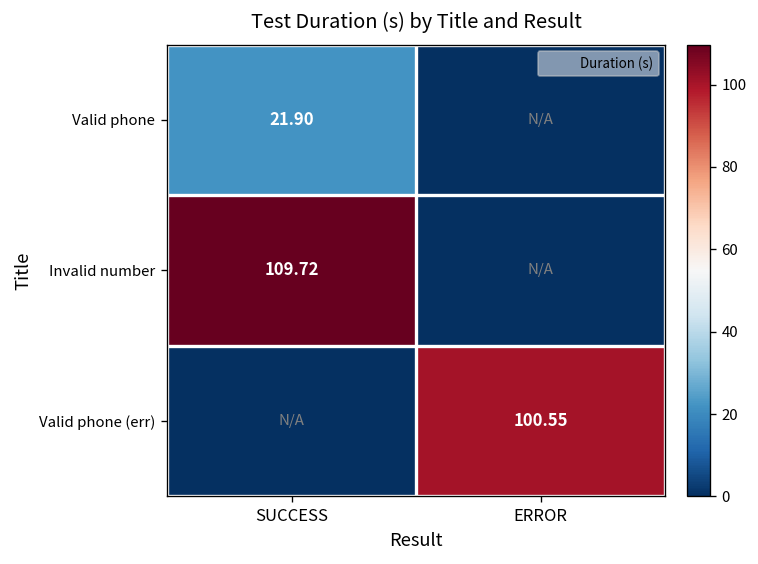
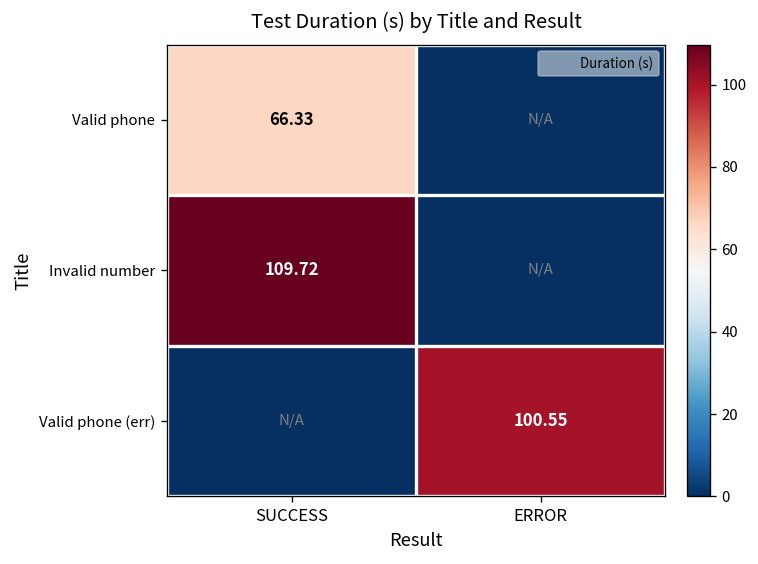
Valid phone, SUCCESS: 21.90 -> 66.33
